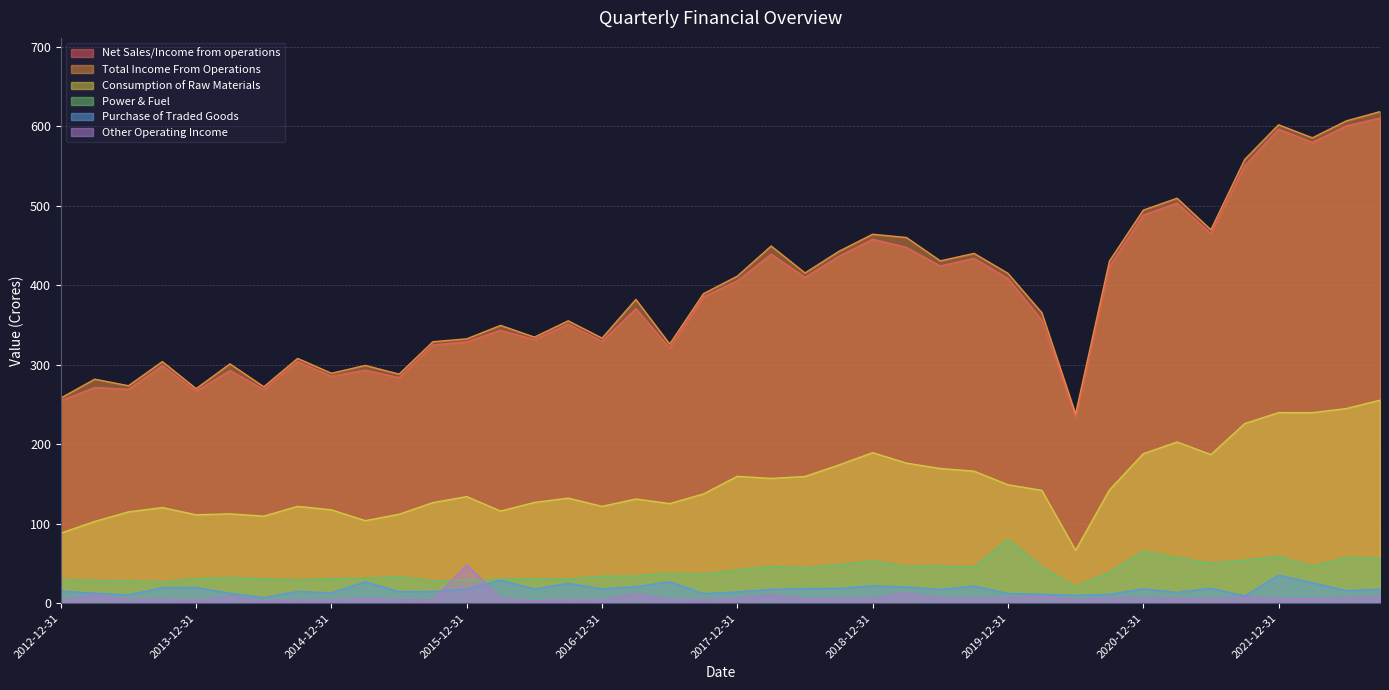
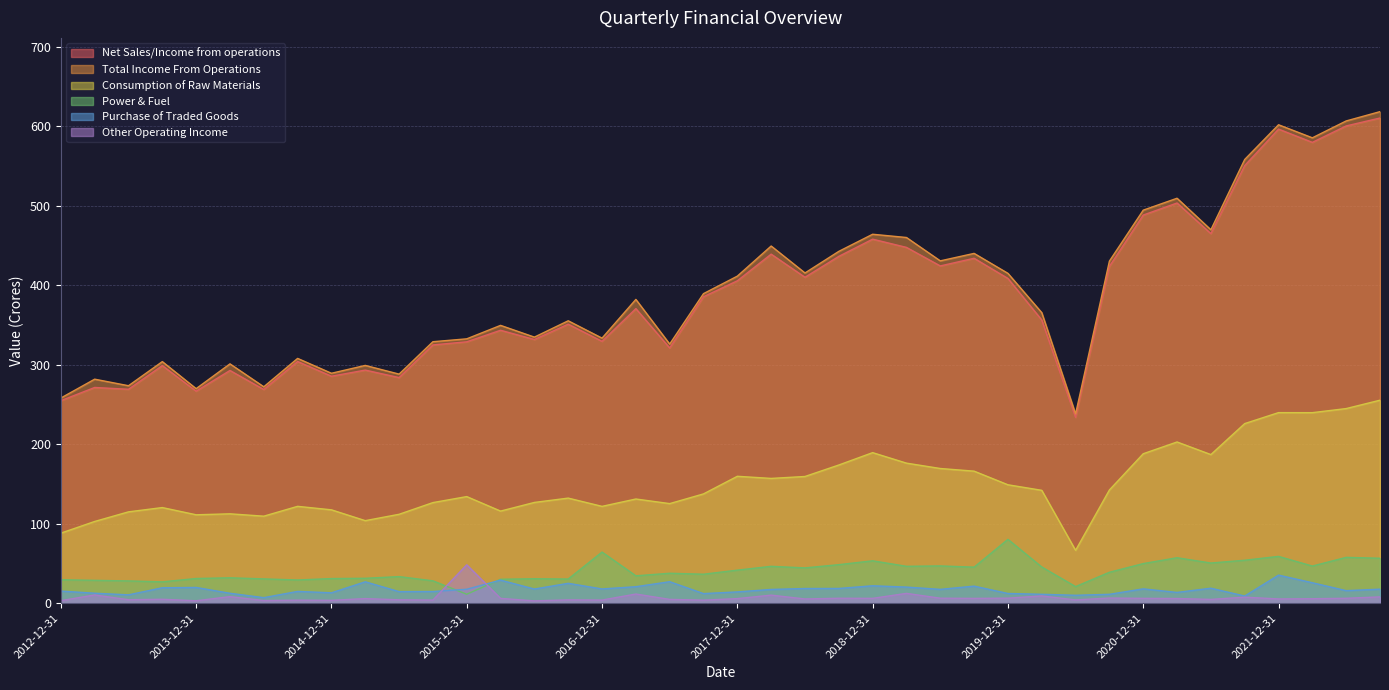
Power & Fuel, 2015-12-31: 30 -> 10
Power & Fuel, 2016-12-31: 30 -> 60
Power & Fuel, 2020-12-31: 70 -> 50
